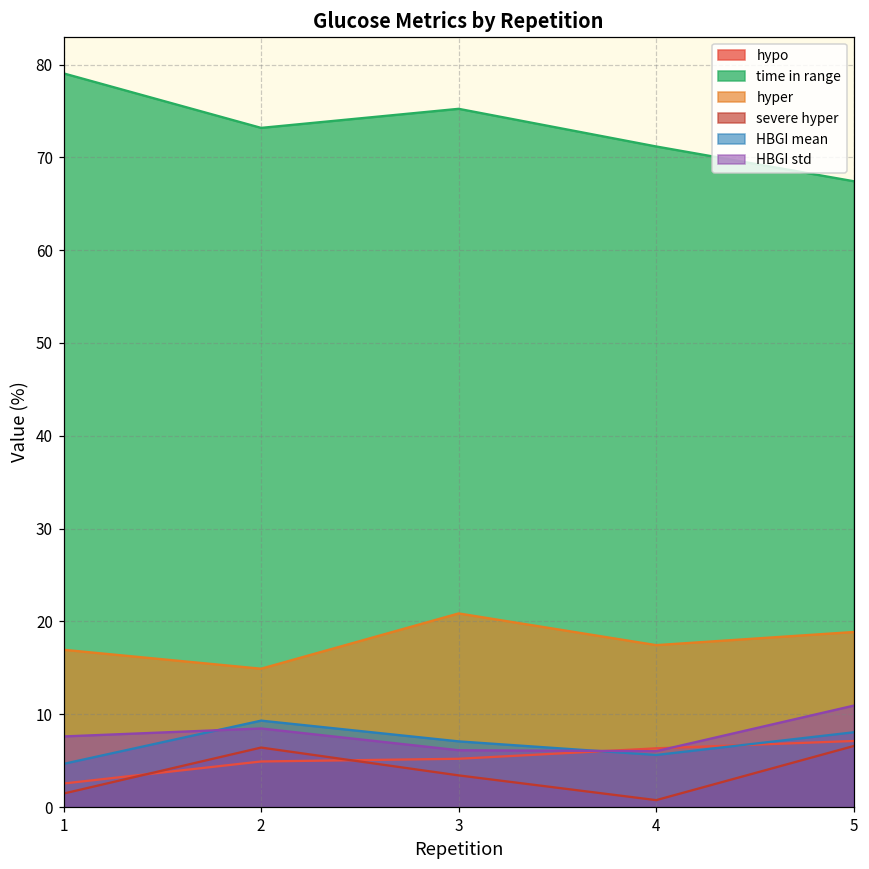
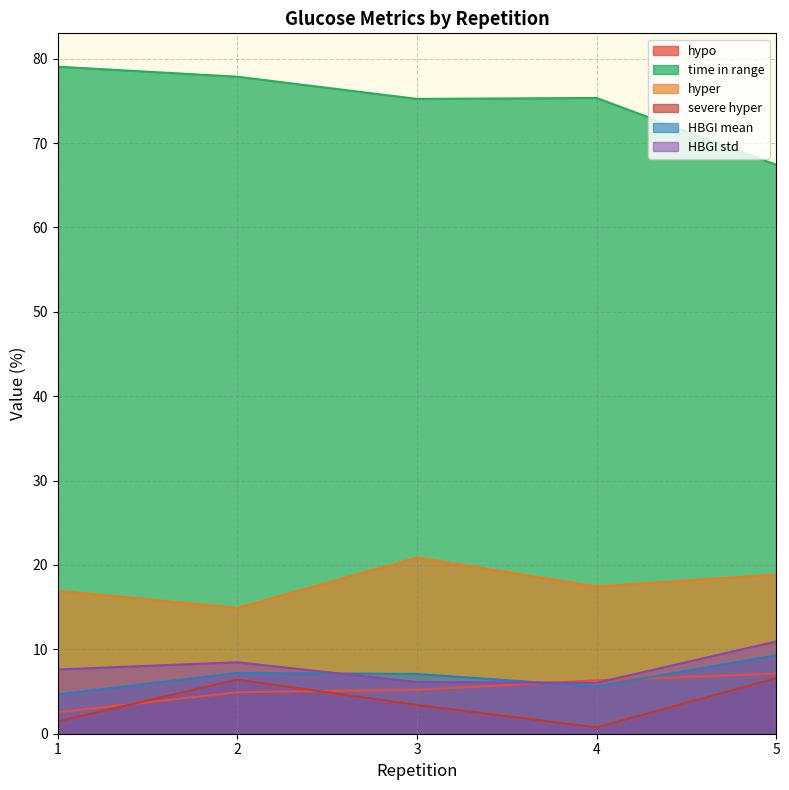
time in range, 2: 73 -> 78
HBGI mean, 2: 9 -> 7
time in range, 4: 71 -> 75
HBGI mean, 5: 8 -> 9
